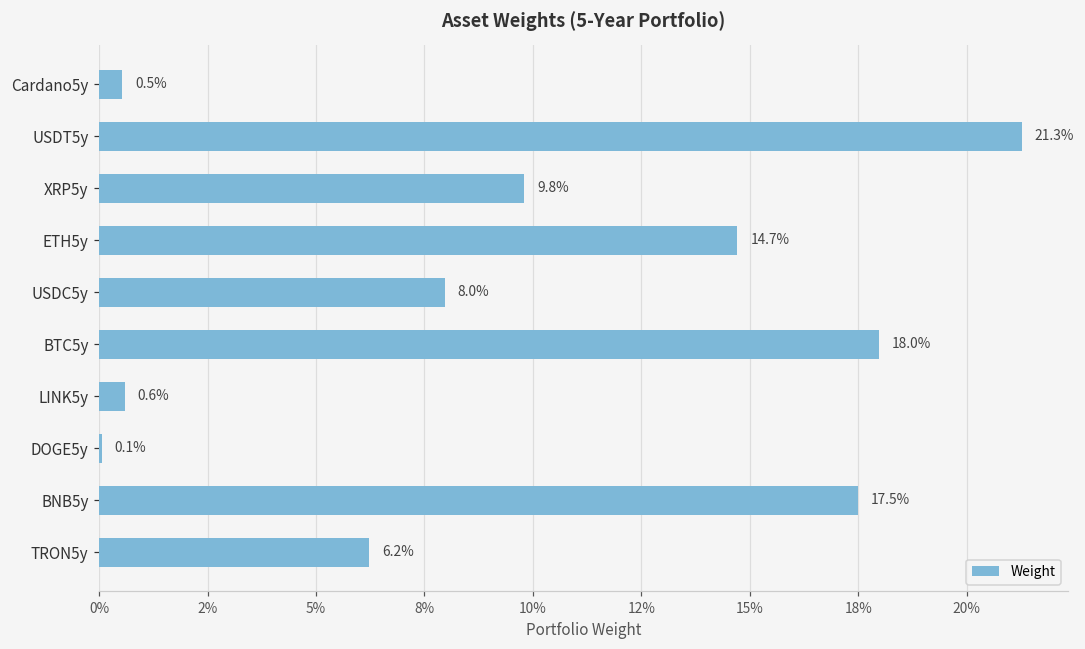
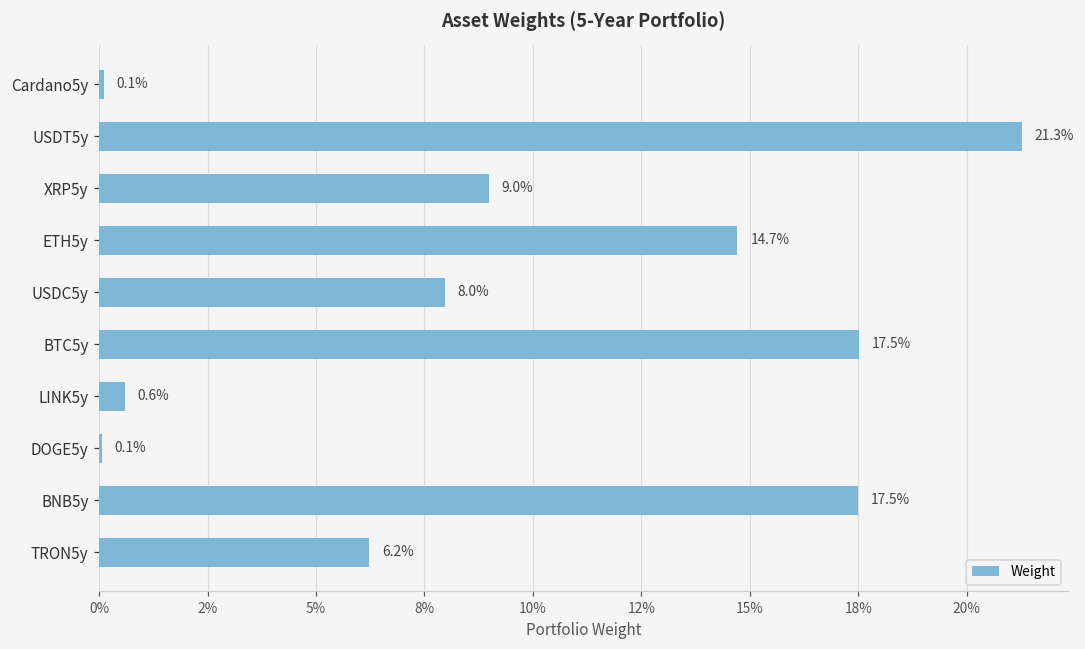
Cardano5y: 0.5% -> 0.1%
XRP5y: 9.8% -> 9.0%
BTC5y: 18.0% -> 17.5%
